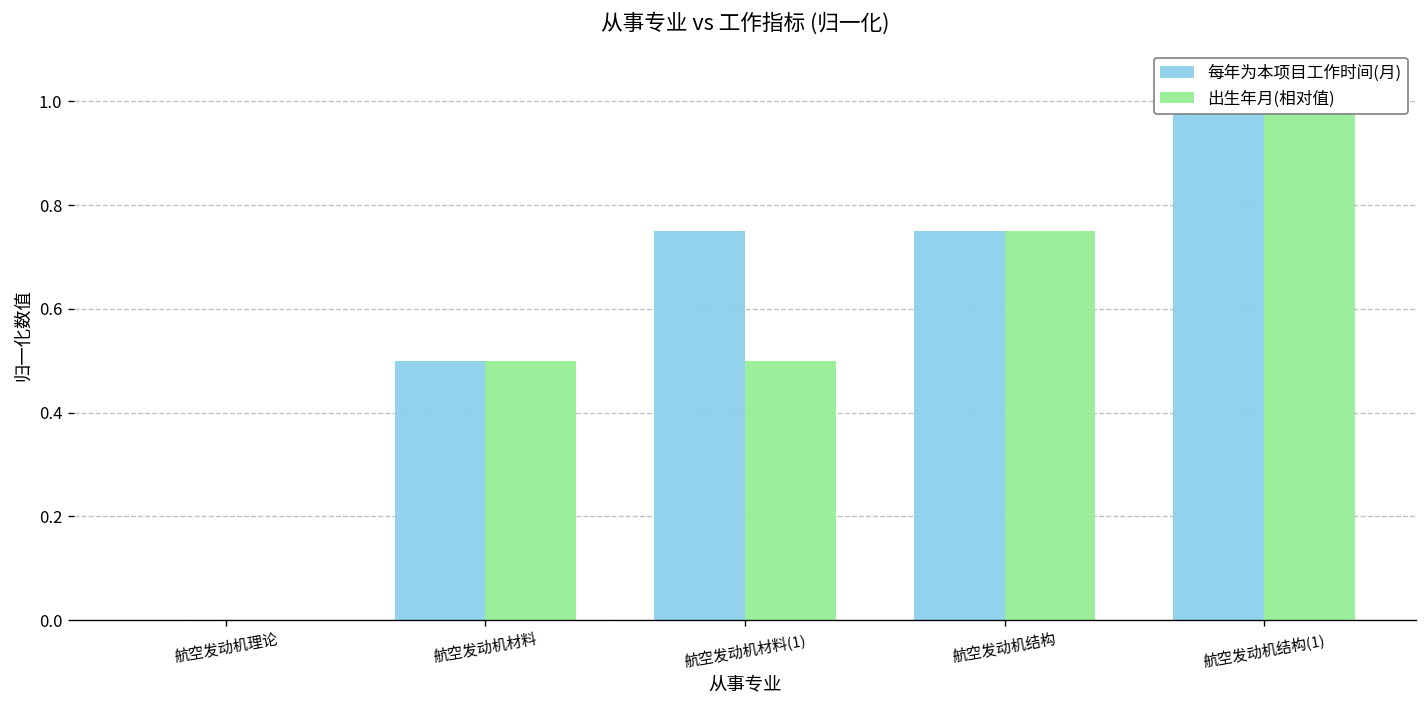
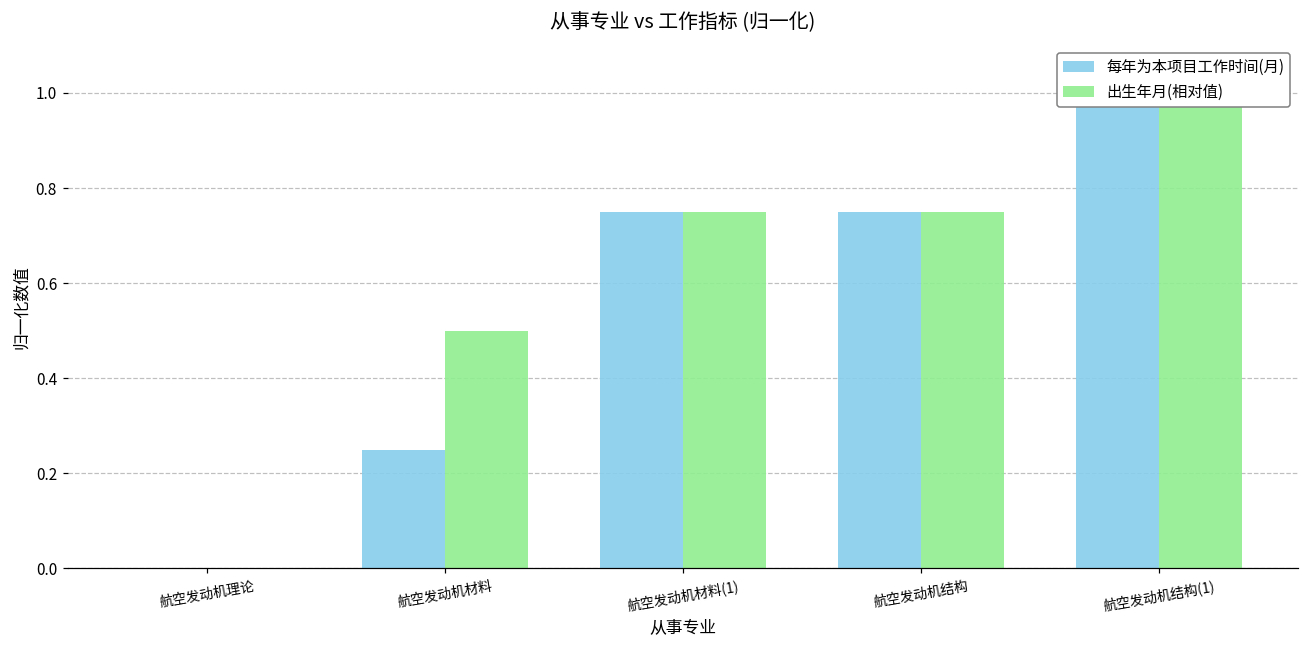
每年为本项目工作时间(月), 航空发动机材料: 0.50 -> 0.25
出生年月(相对值), 航空发动机材料(1): 0.50 -> 0.75
